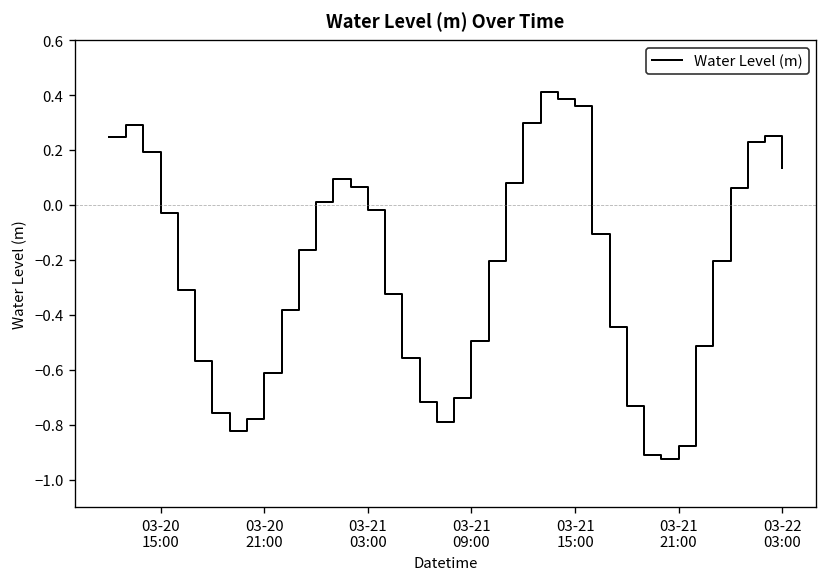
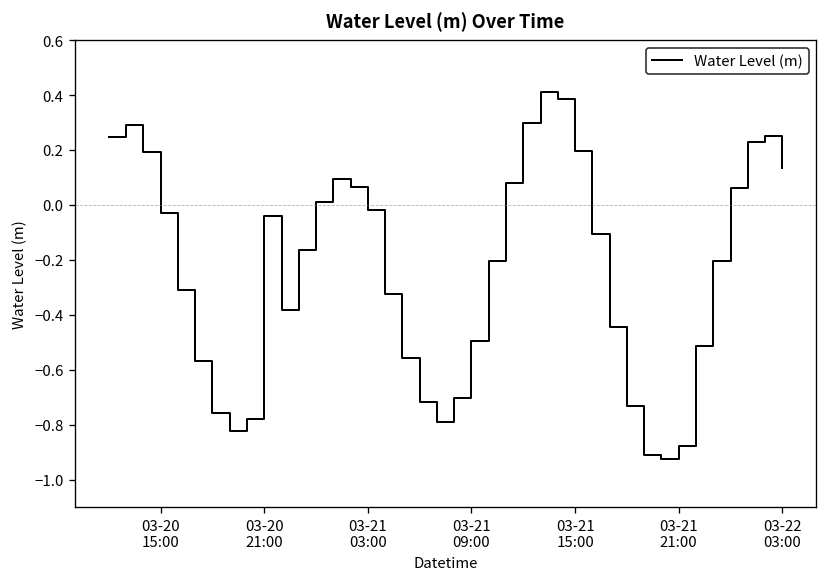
03-20 21:00: -0.61 -> -0.04
03-21 15:00: 0.36 -> 0.19
